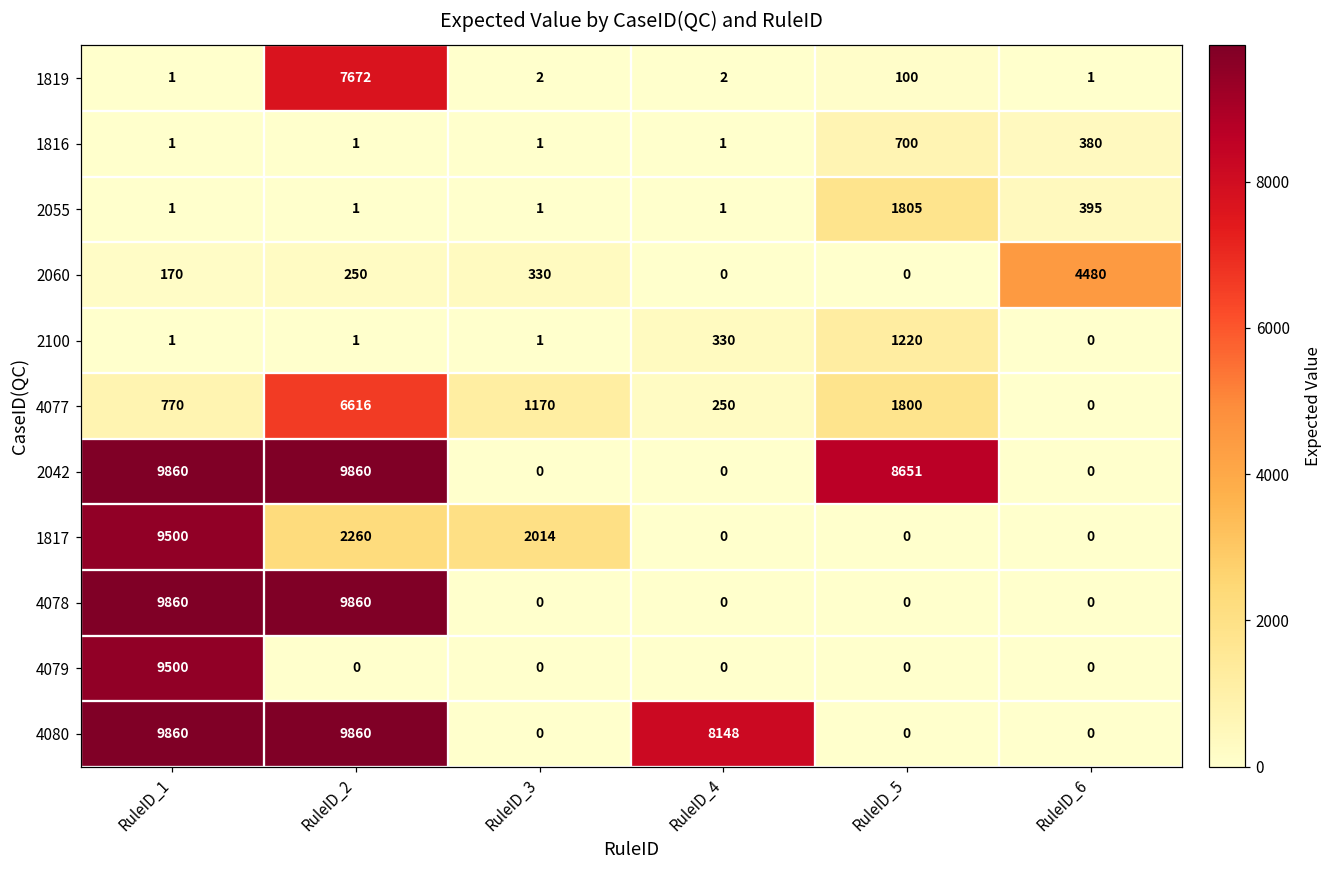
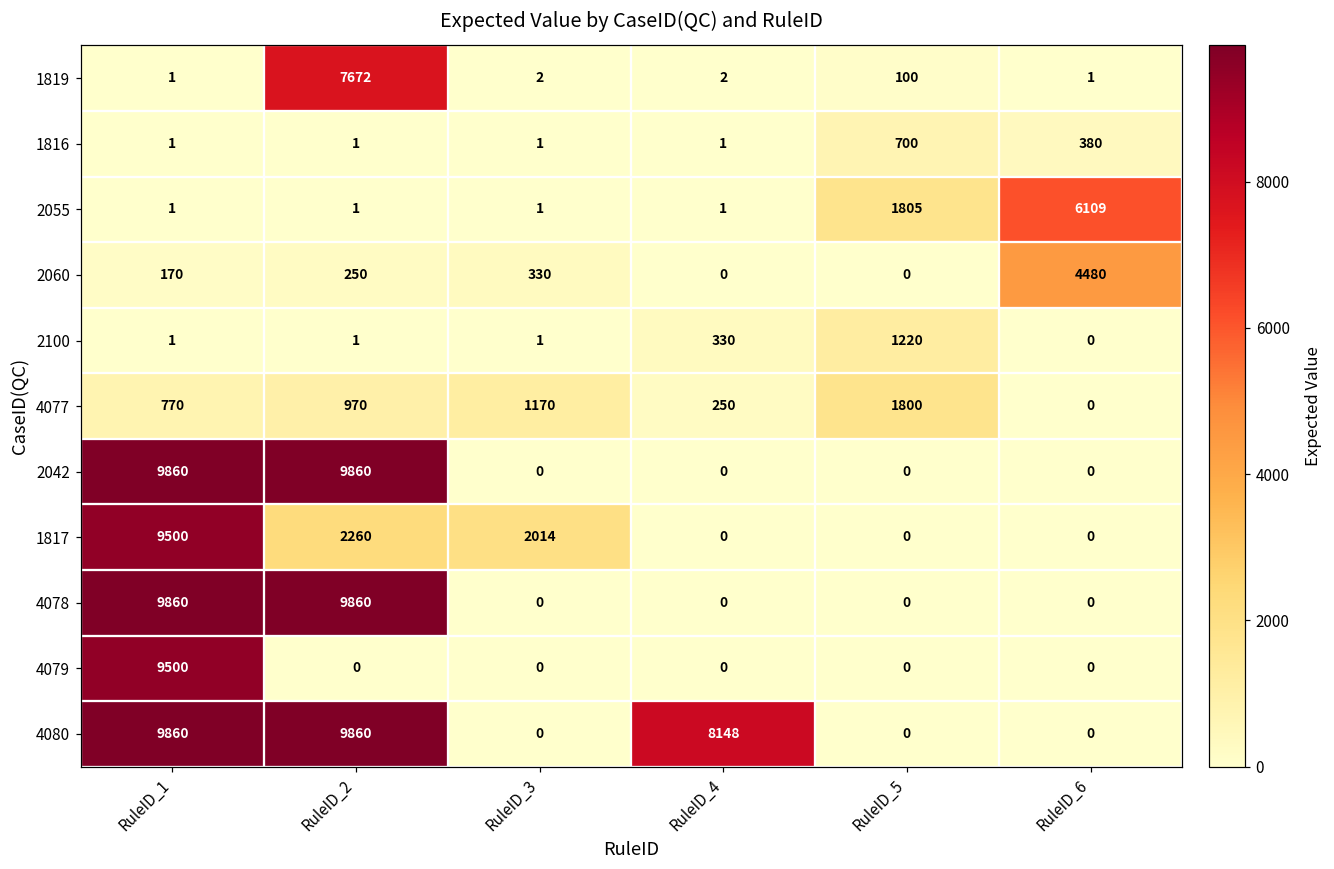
2055, RuleID_6: 395 -> 6109
4077, RuleID_2: 6616 -> 970
2042, RuleID_5: 8651 -> 0
